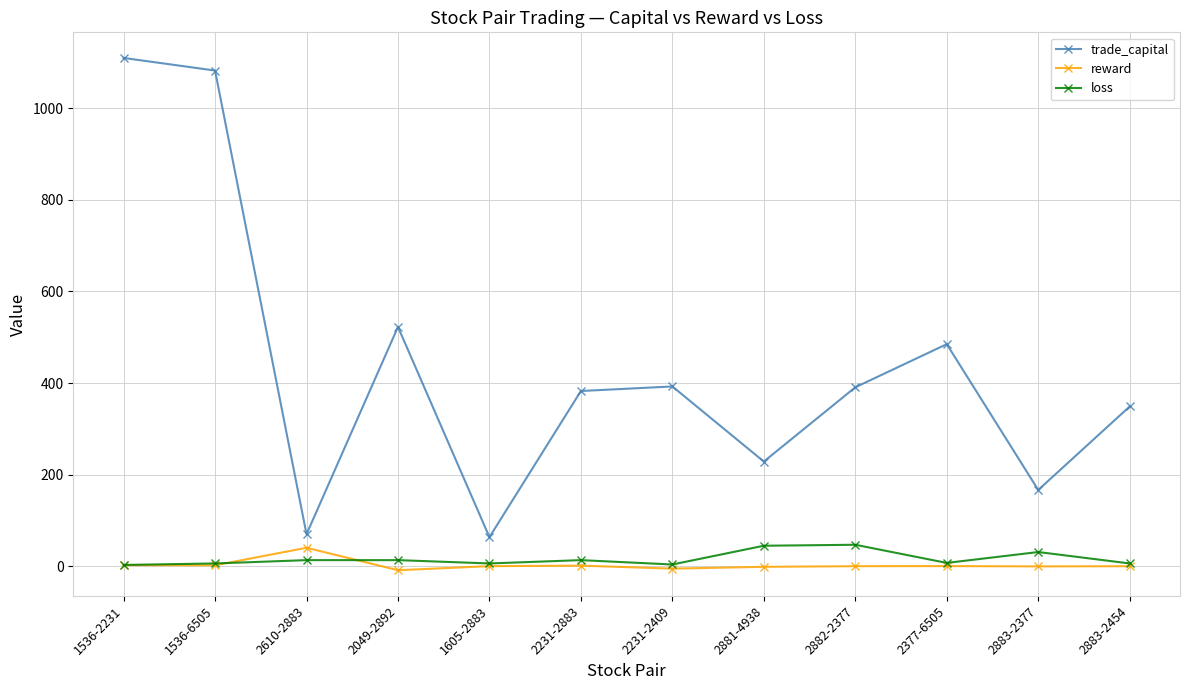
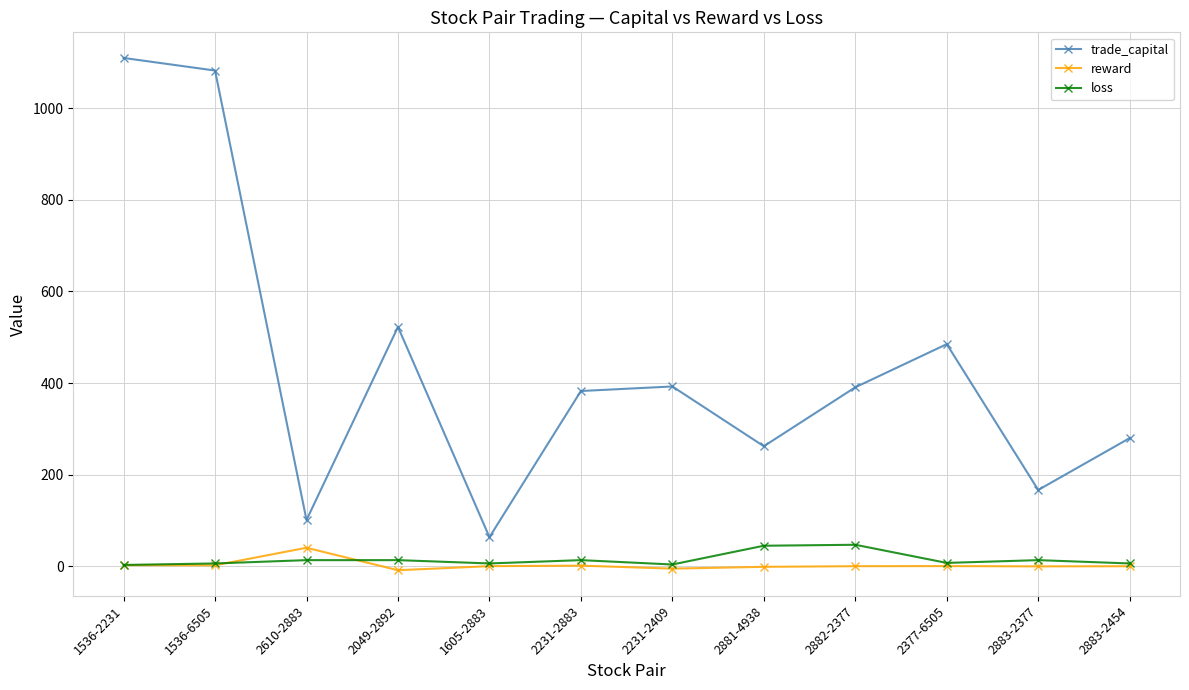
trade_capital, 2610-2883: 70 -> 100
trade_capital, 2881-4938: 230 -> 260
loss, 2883-2377: 30 -> 10
trade_capital, 2883-2454: 350 -> 280
